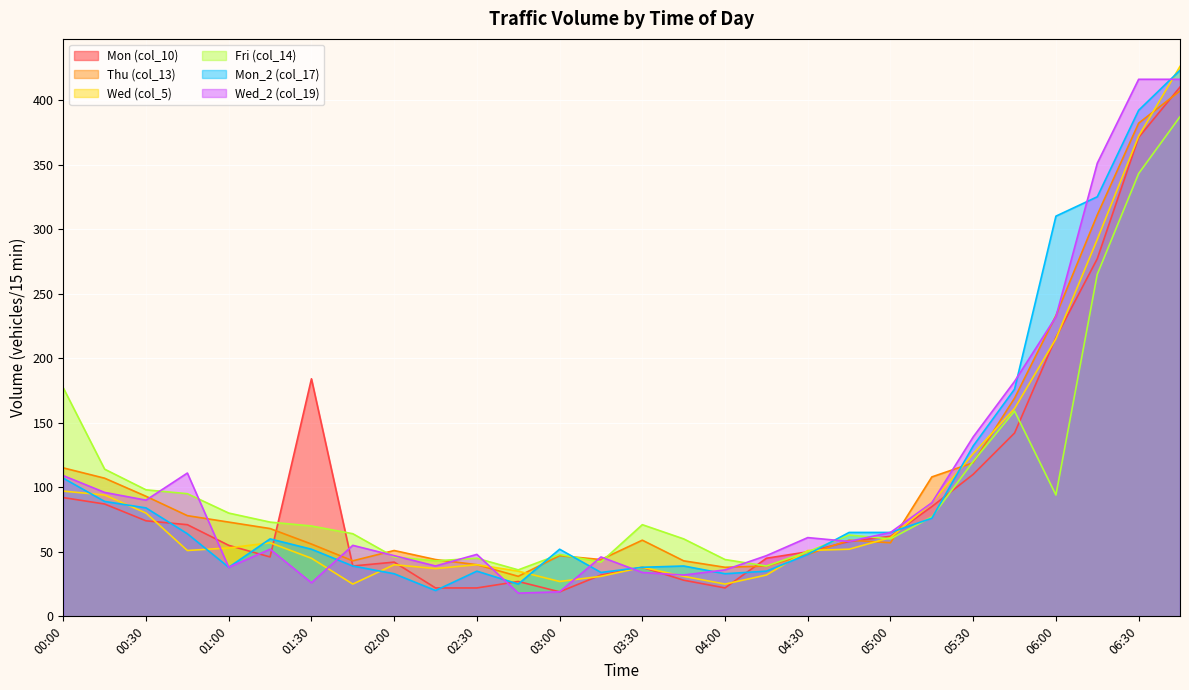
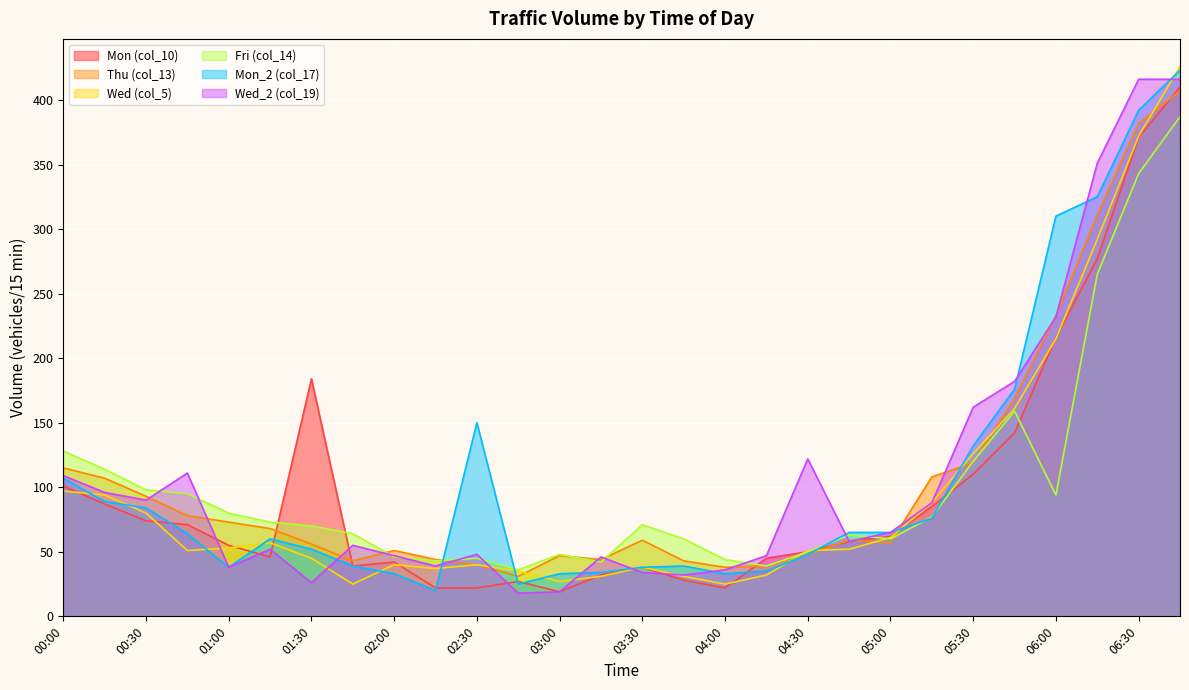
Mon (col_10), 00:00: 92 -> 101
Fri (col_14), 00:00: 177 -> 128
Mon_2 (col_17), 02:30: 35 -> 150
Mon_2 (col_17), 03:00: 52 -> 33
Wed_2 (col_19), 04:30: 61 -> 122
Wed_2 (col_19), 05:30: 139 -> 162
